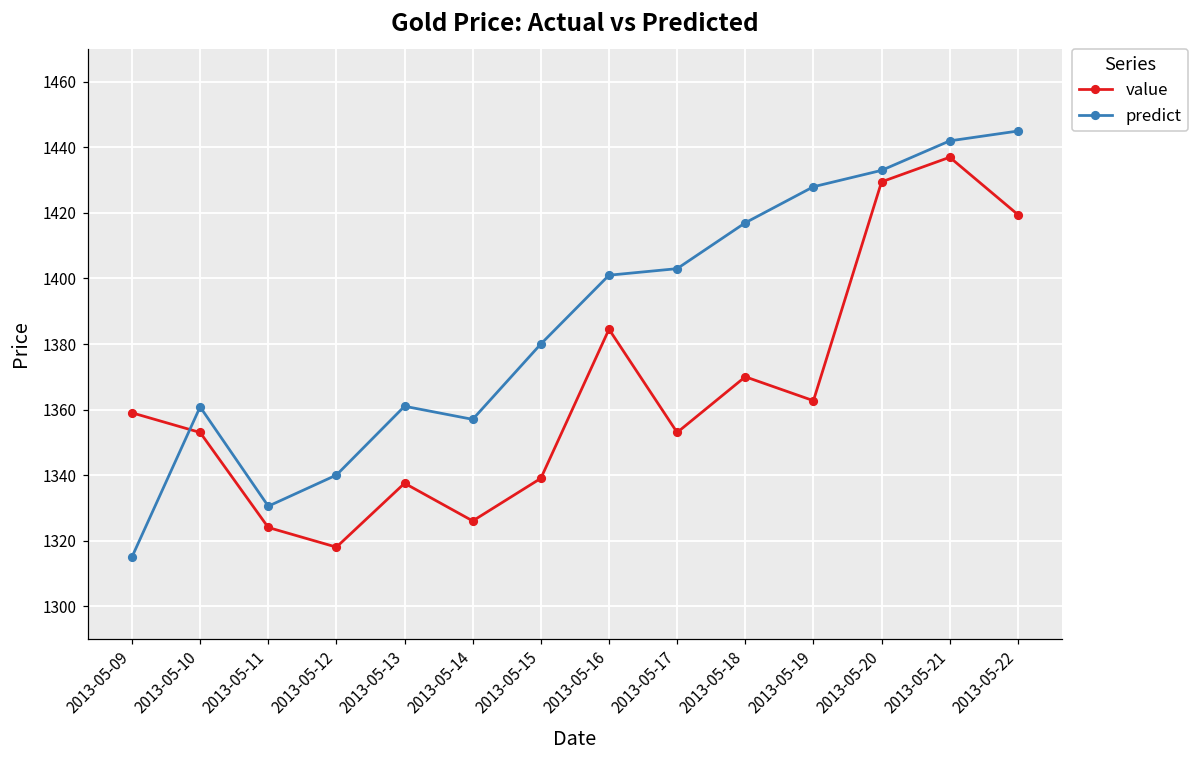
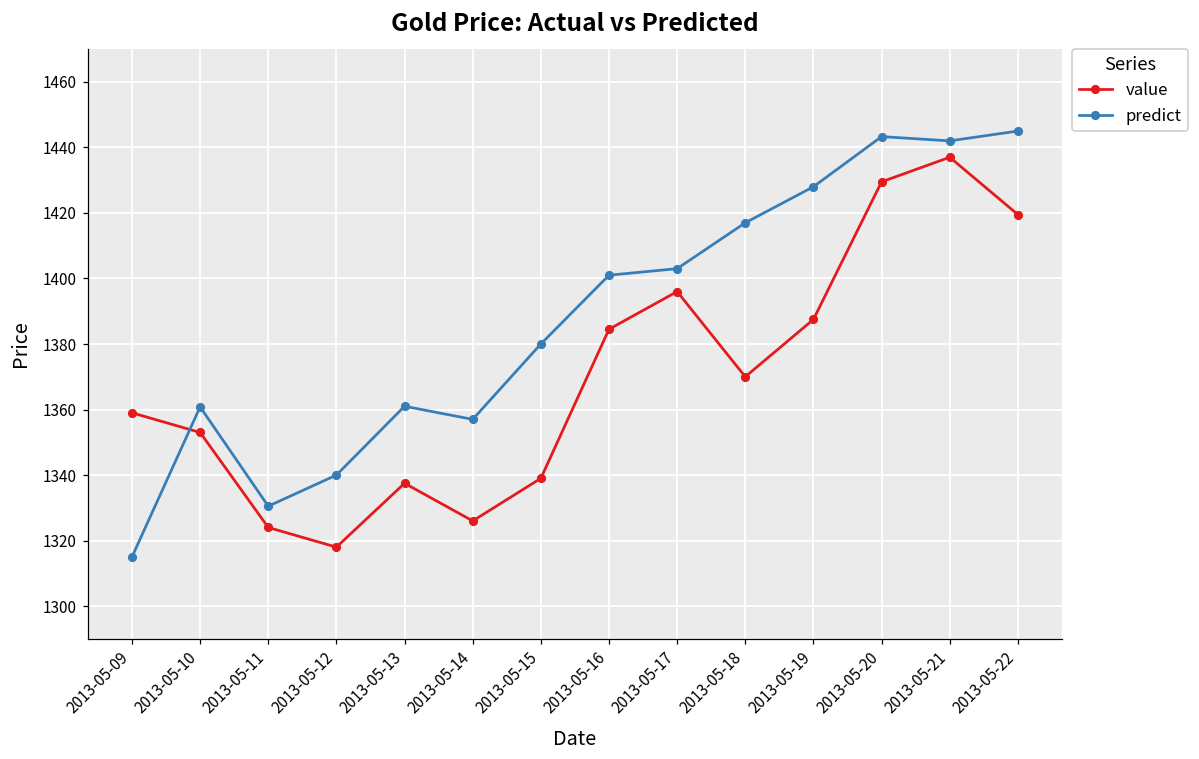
value, 2013-05-17: 1353 -> 1396
value, 2013-05-19: 1363 -> 1388
predict, 2013-05-20: 1433 -> 1443
